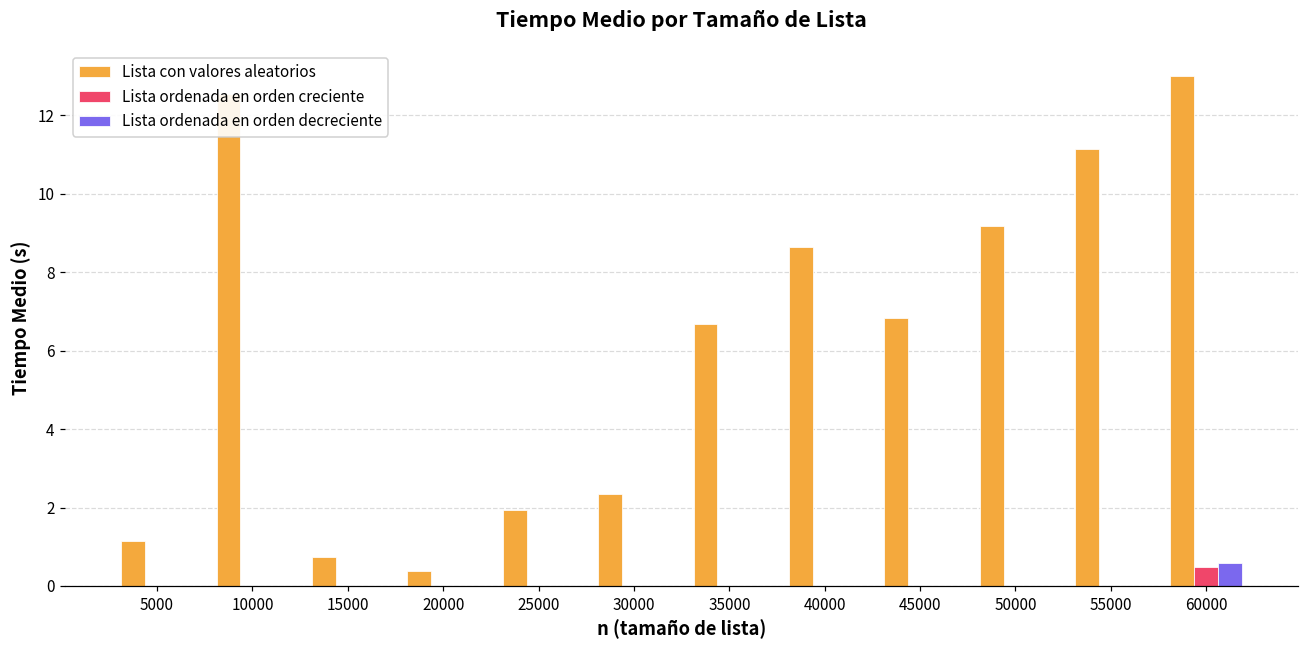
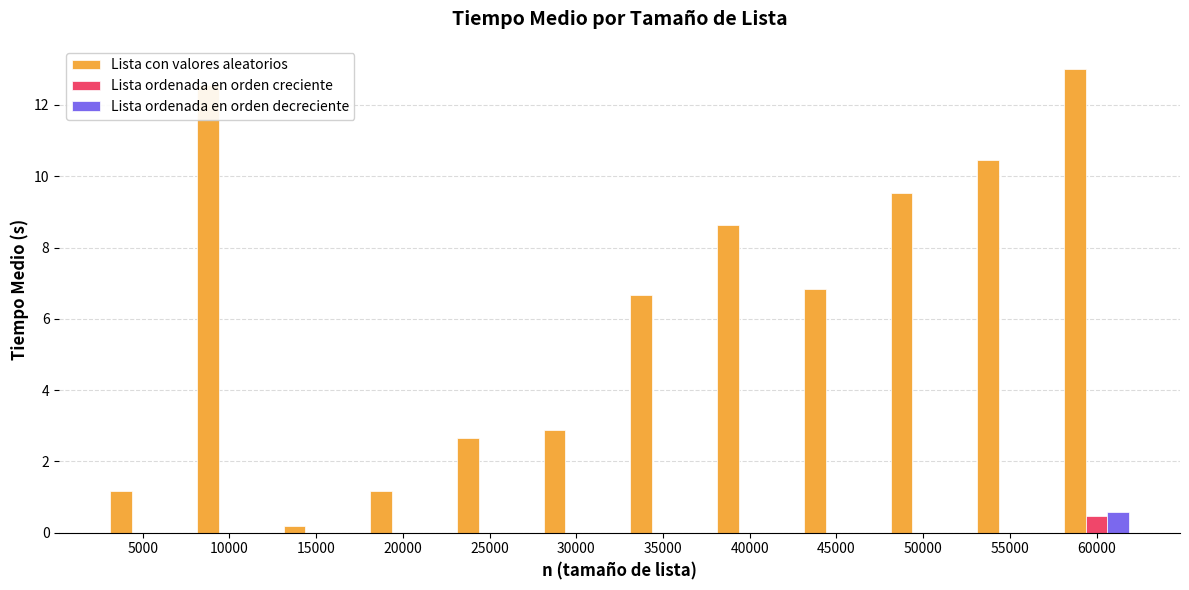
Lista con valores aleatorios, 15000: 0.7 -> 0.2
Lista con valores aleatorios, 20000: 0.4 -> 1.2
Lista con valores aleatorios, 25000: 1.9 -> 2.7
Lista con valores aleatorios, 30000: 2.3 -> 2.9
Lista con valores aleatorios, 50000: 9.2 -> 9.5
Lista con valores aleatorios, 55000: 11.2 -> 10.5
